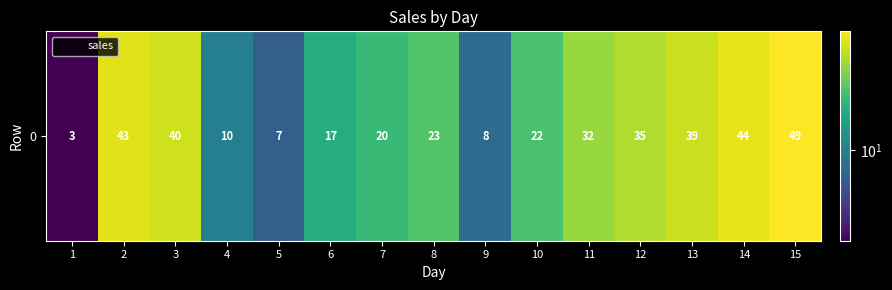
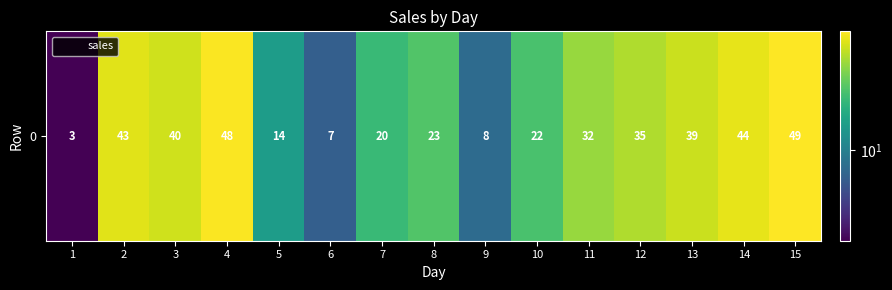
0, 4: 10 -> 48
0, 5: 7 -> 14
0, 6: 17 -> 7
